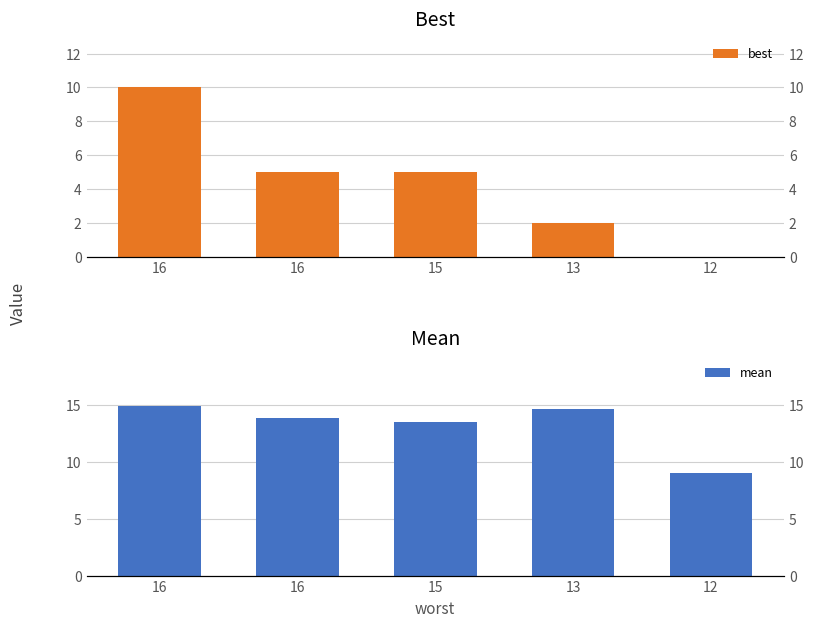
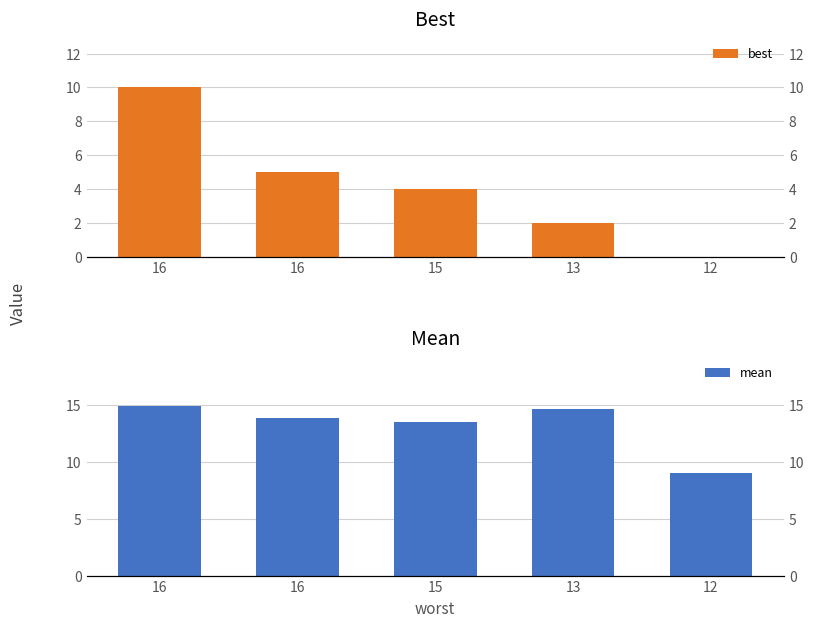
Best, 15: 5 -> 4
